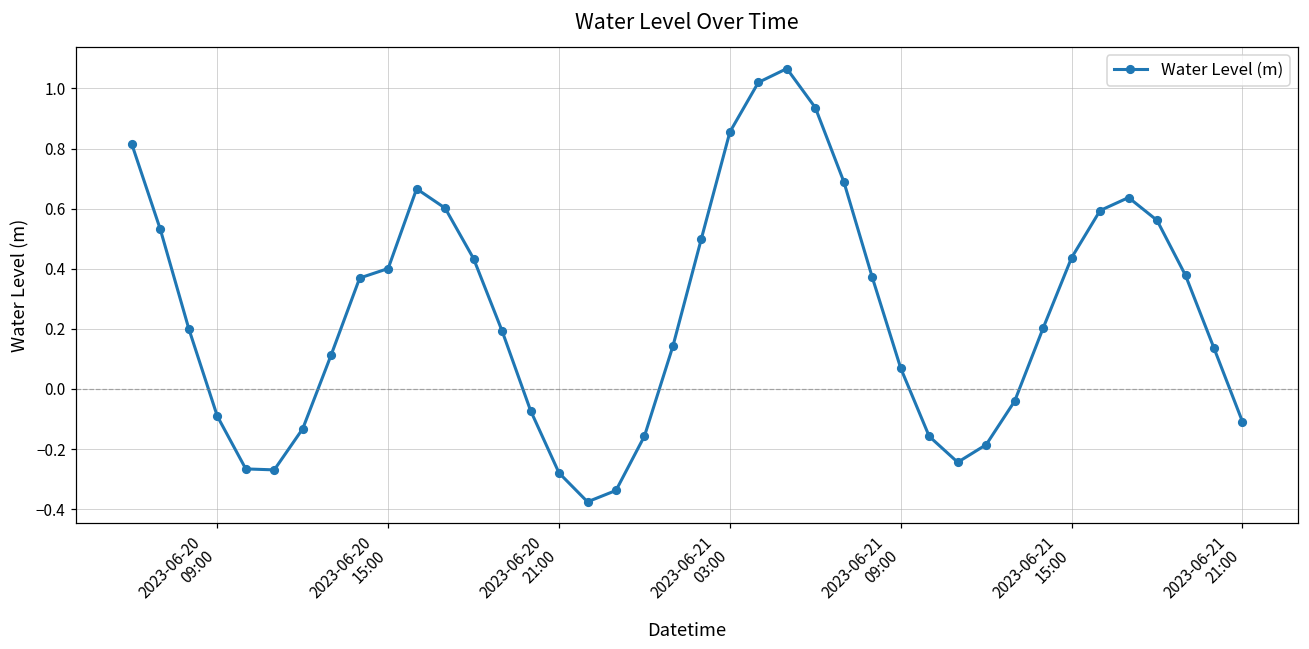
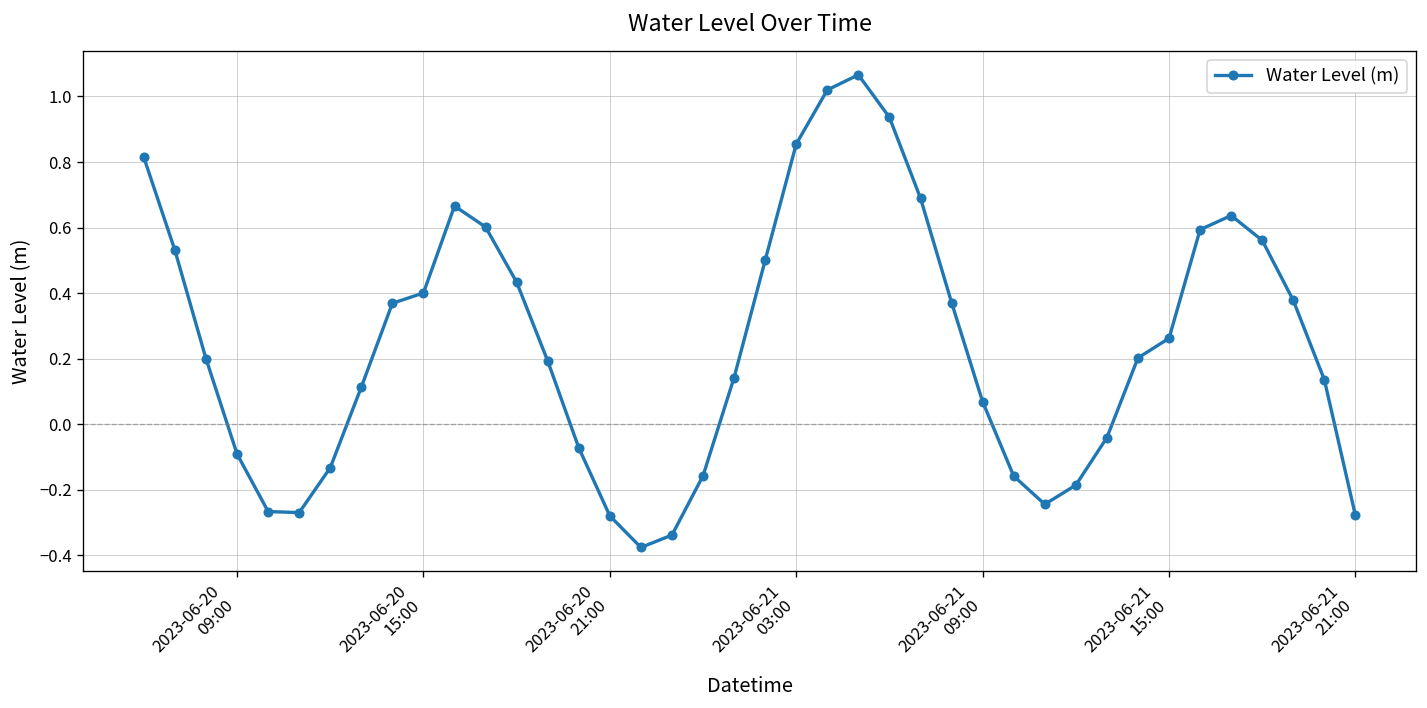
2023-06-21 15:00: 0.44 -> 0.26
2023-06-21 21:00: -0.11 -> -0.28
